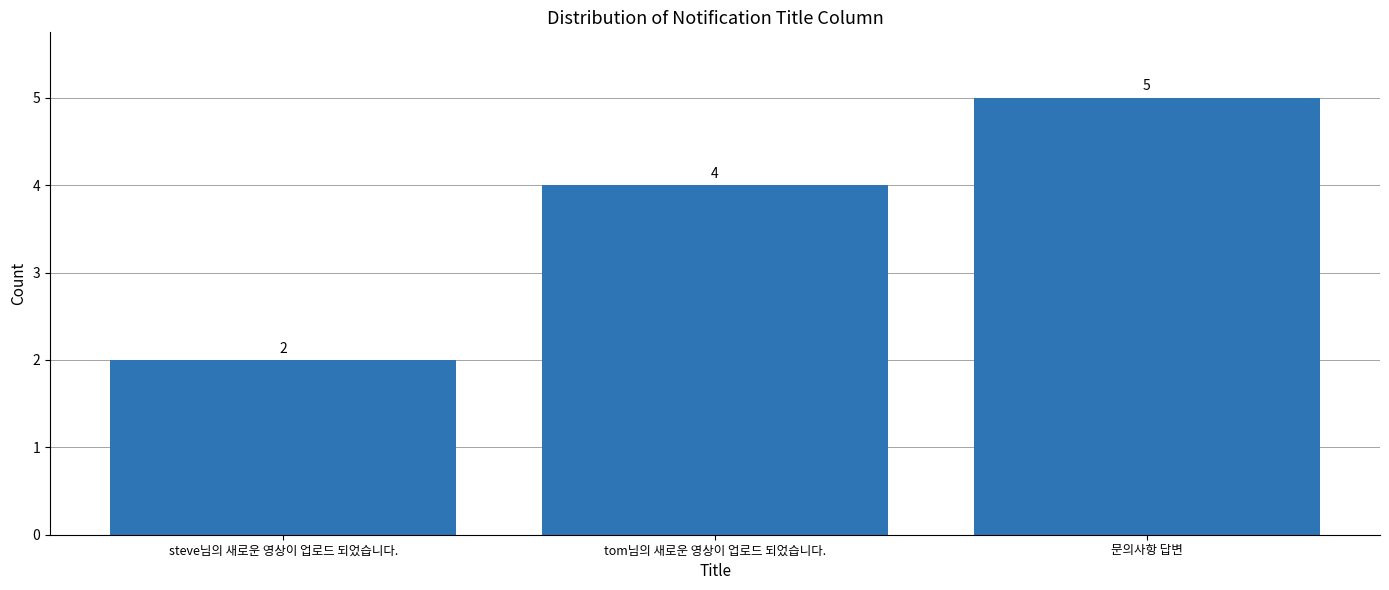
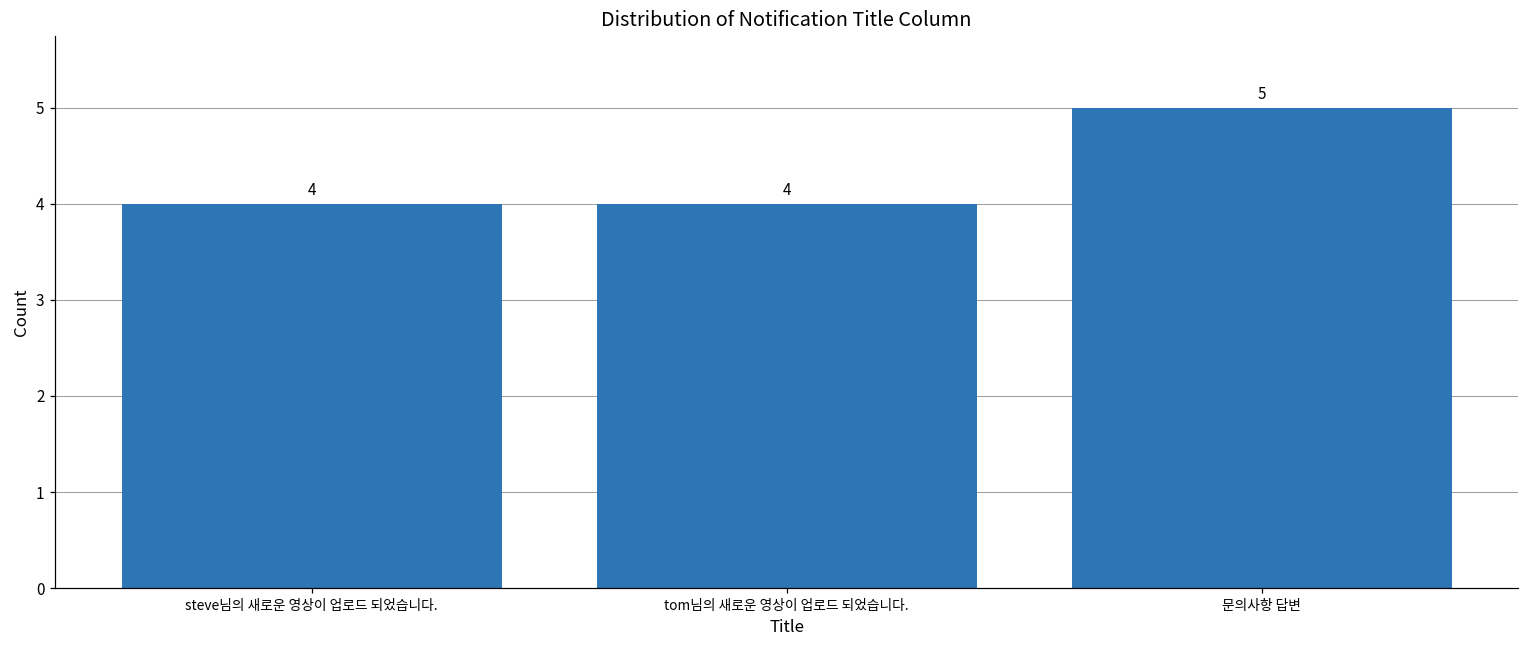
steve님의 새로운 영상이 업로드 되었습니다.: 2 -> 4
